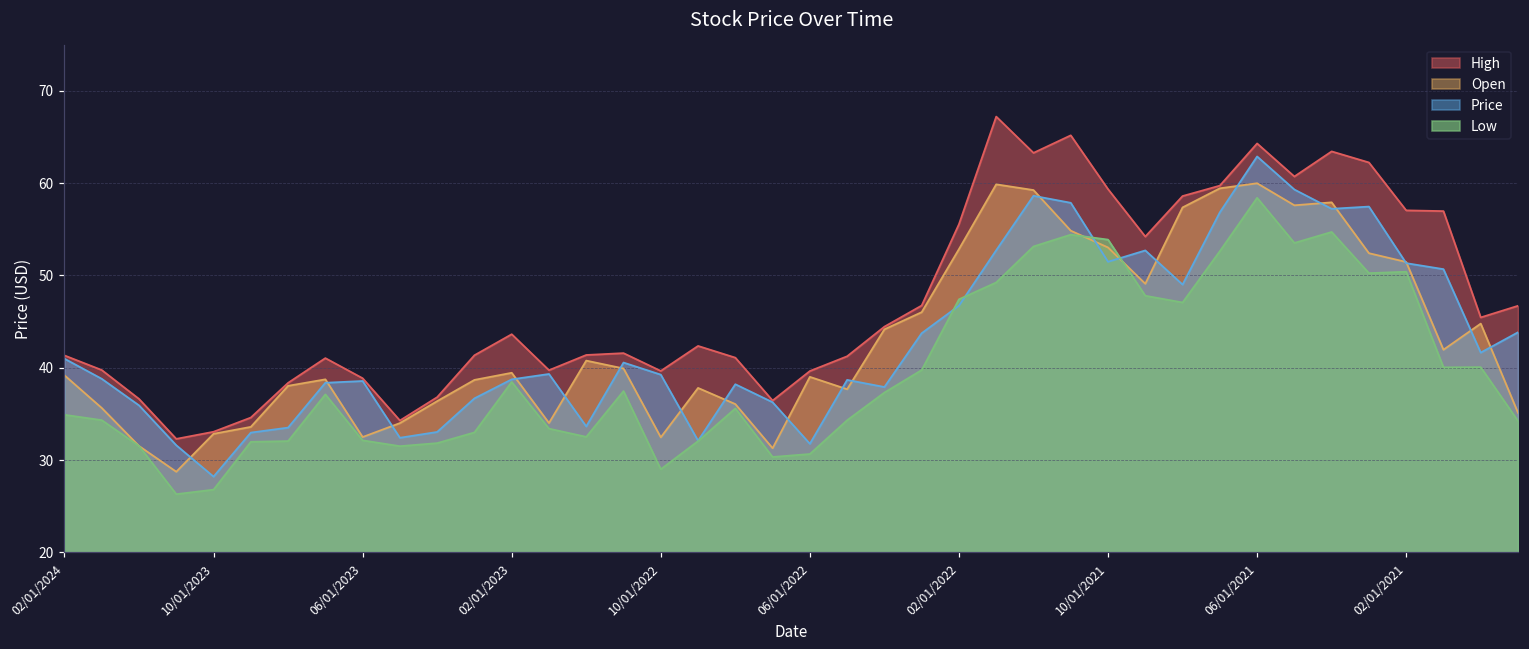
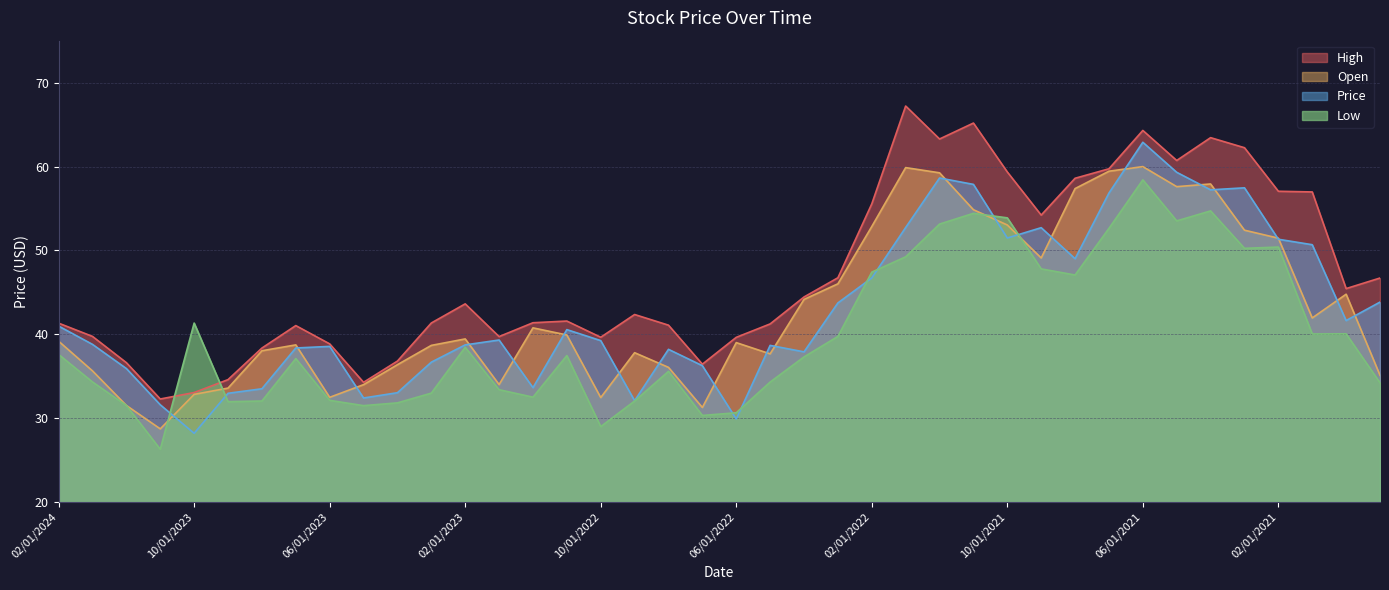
Low, 02/01/2024: 35 -> 38
Low, 10/01/2023: 27 -> 41
Price, 06/01/2022: 32 -> 30
